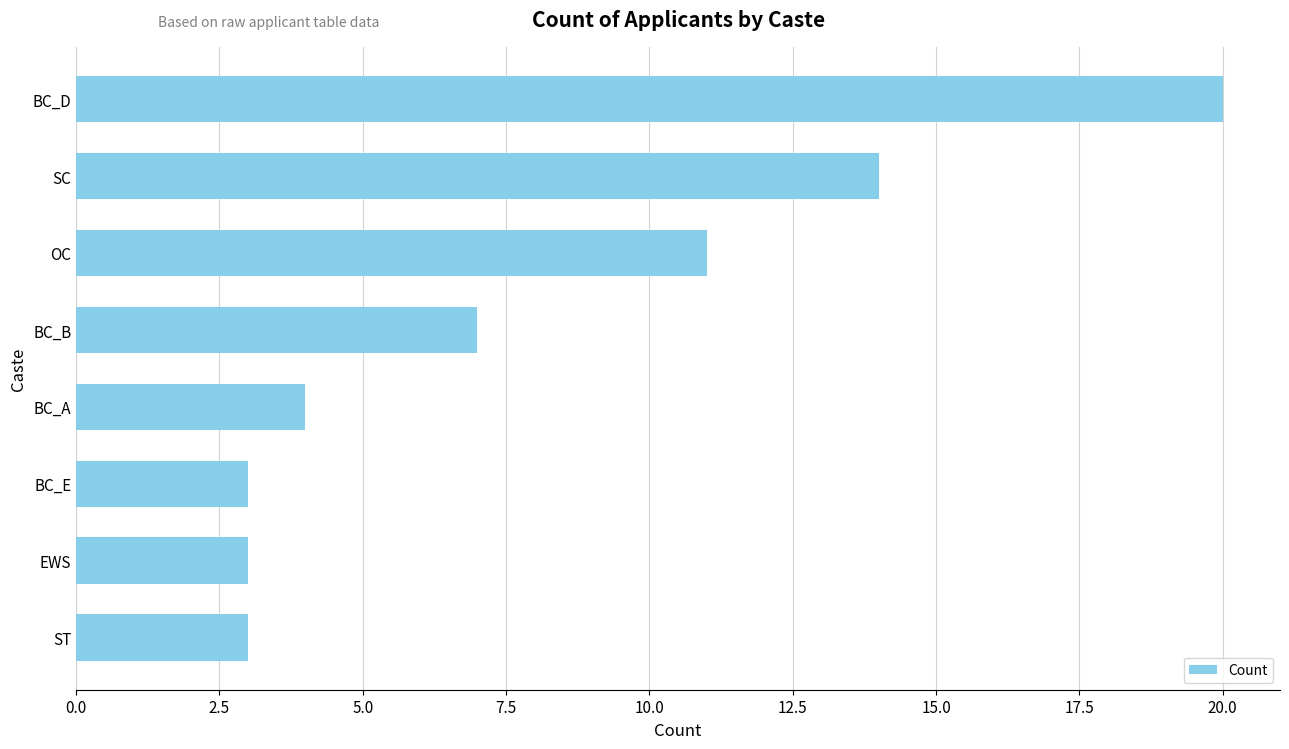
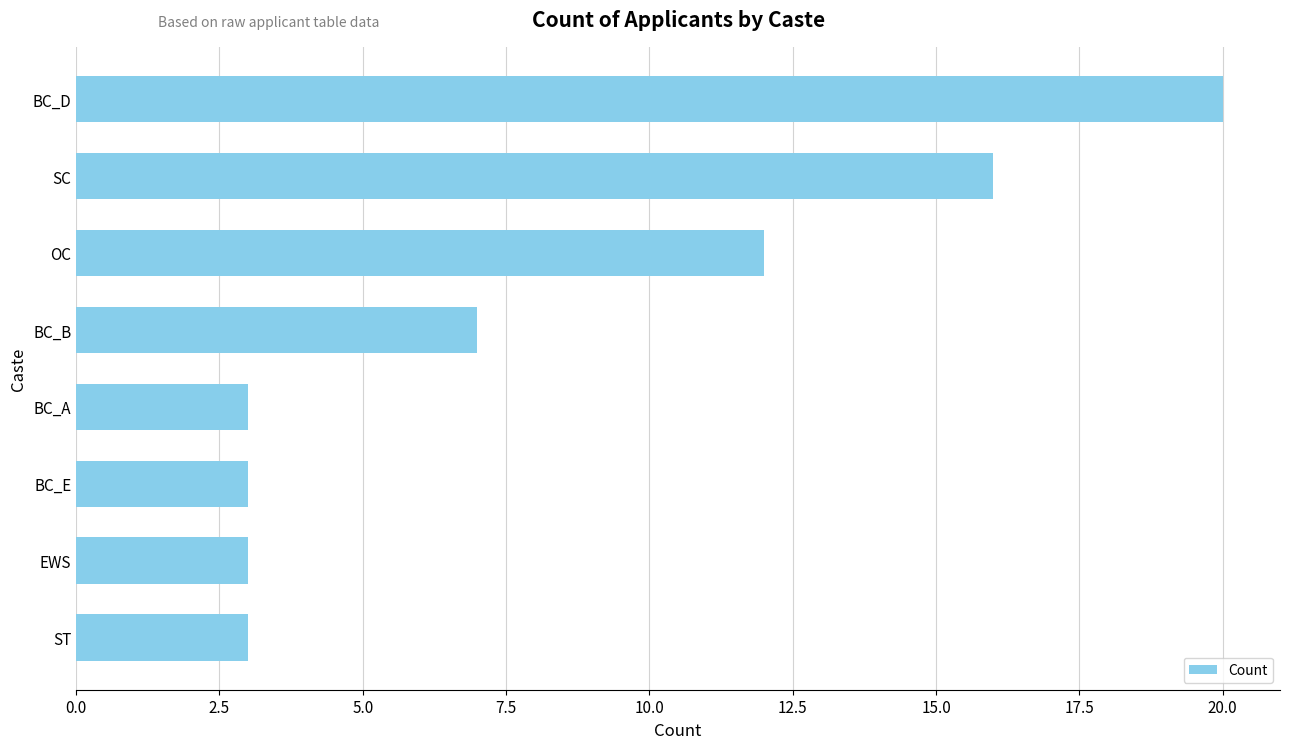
SC: 14 -> 16
OC: 11 -> 12
BC_A: 4 -> 3
